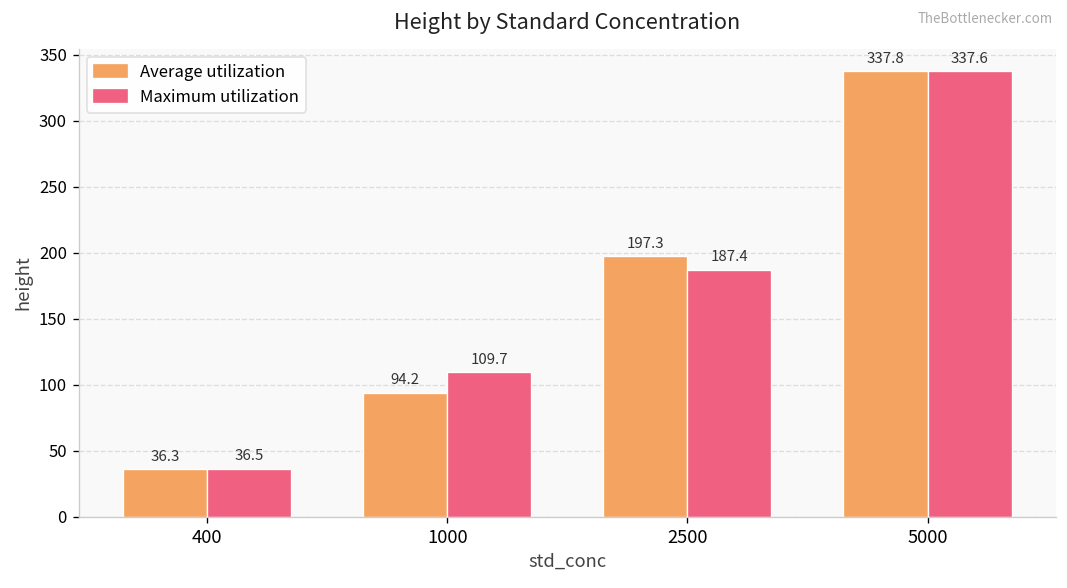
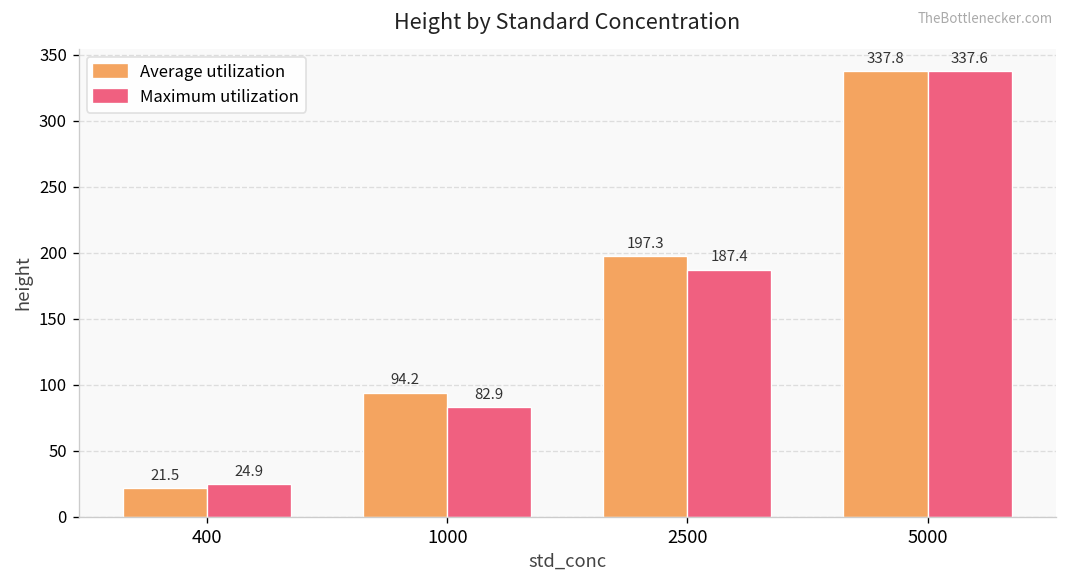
Average utilization, 400: 36.3 -> 21.5
Maximum utilization, 400: 36.5 -> 24.9
Maximum utilization, 1000: 109.7 -> 82.9
